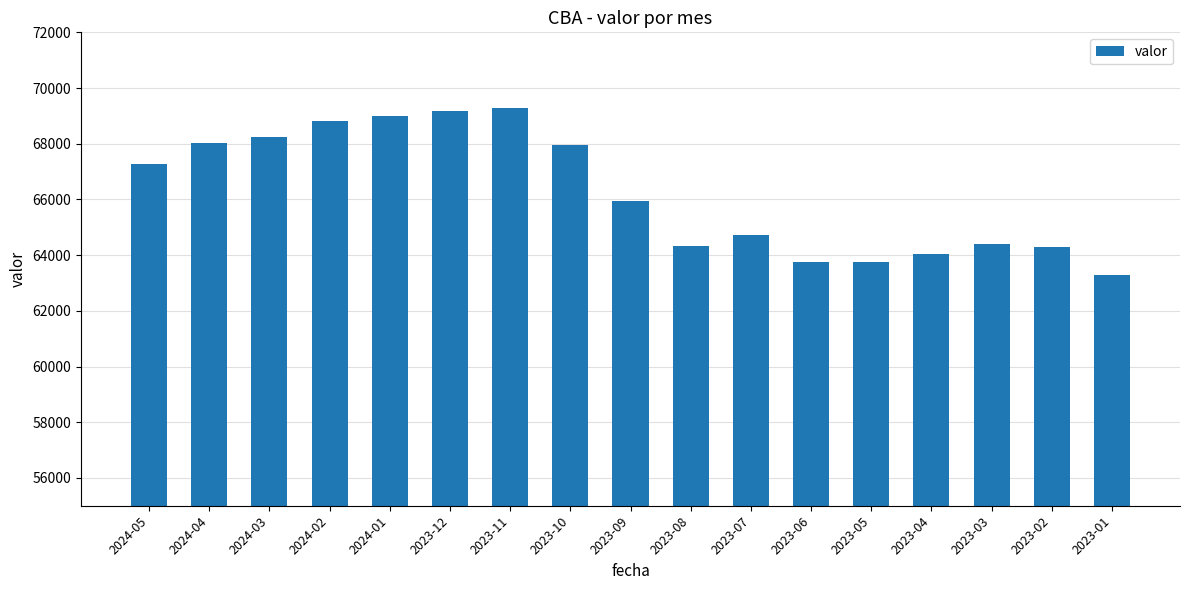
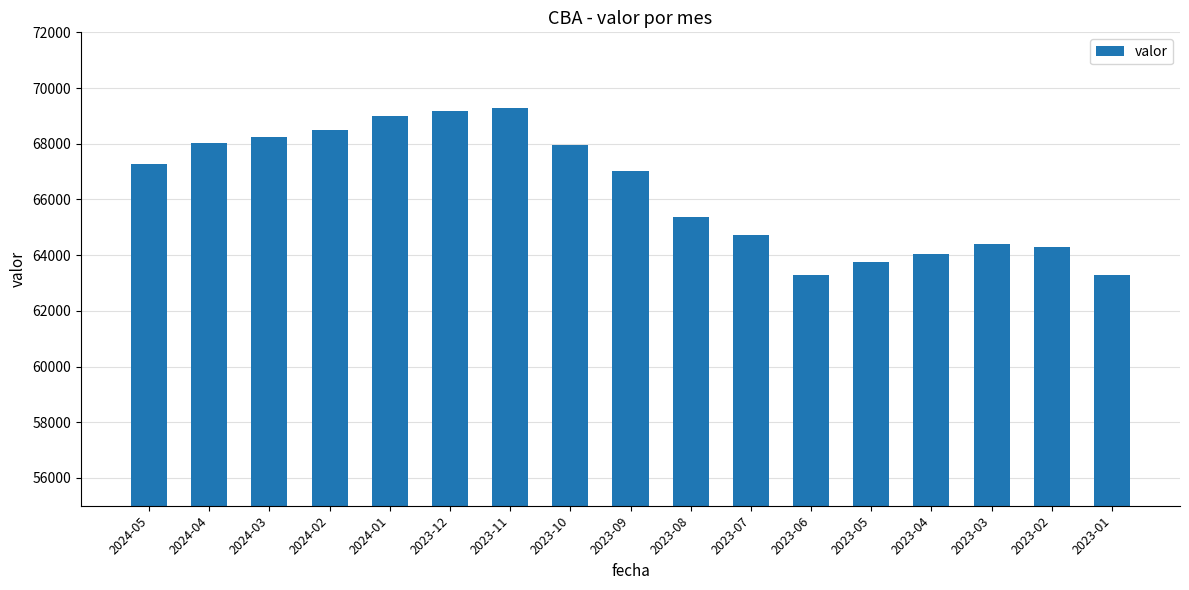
2024-02: 68800 -> 68500
2023-09: 66000 -> 67000
2023-08: 64300 -> 65400
2023-06: 63800 -> 63300
